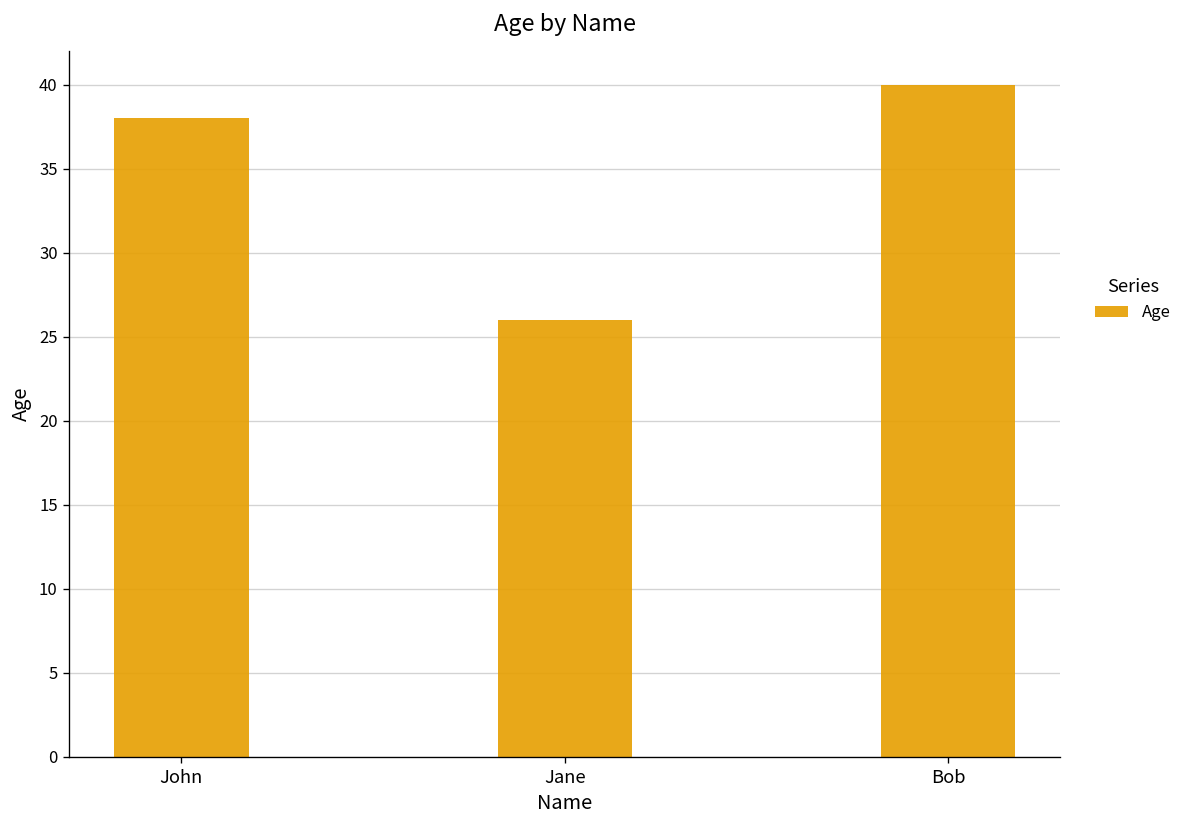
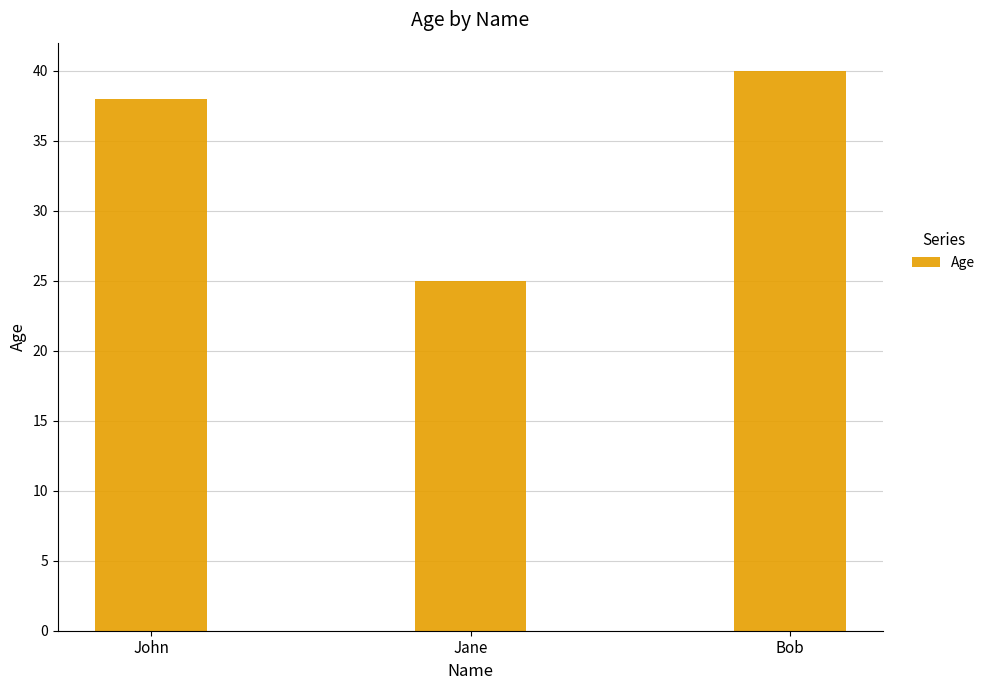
Jane: 26 -> 25
